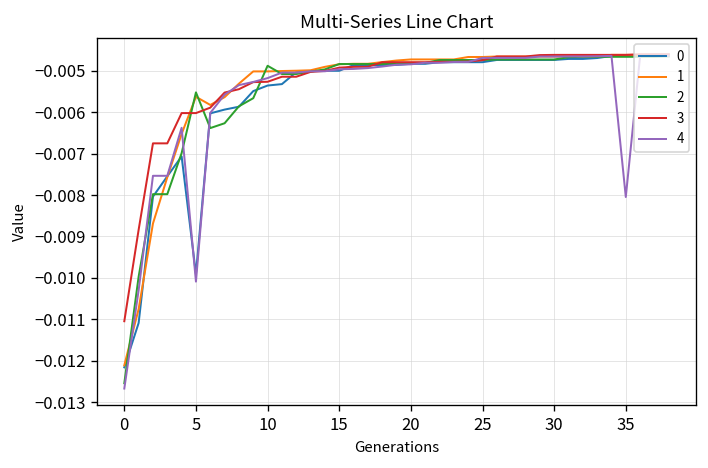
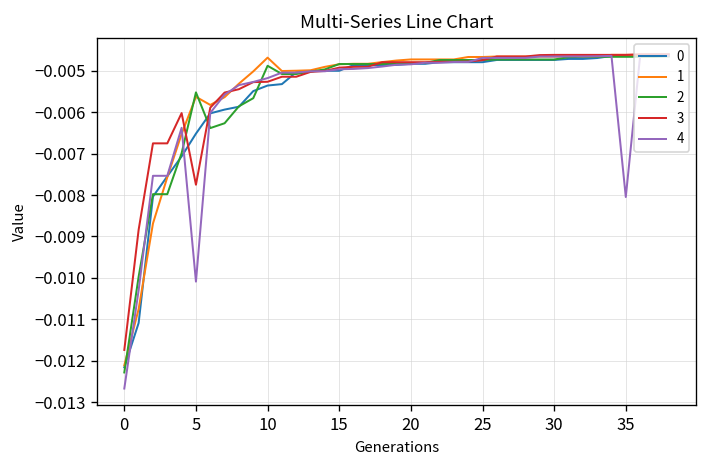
2, 0: -0.0125 -> -0.0123
3, 0: -0.0110 -> -0.0117
0, 5: -0.0099 -> -0.0065
3, 5: -0.0060 -> -0.0078
1, 10: -0.0050 -> -0.0047
